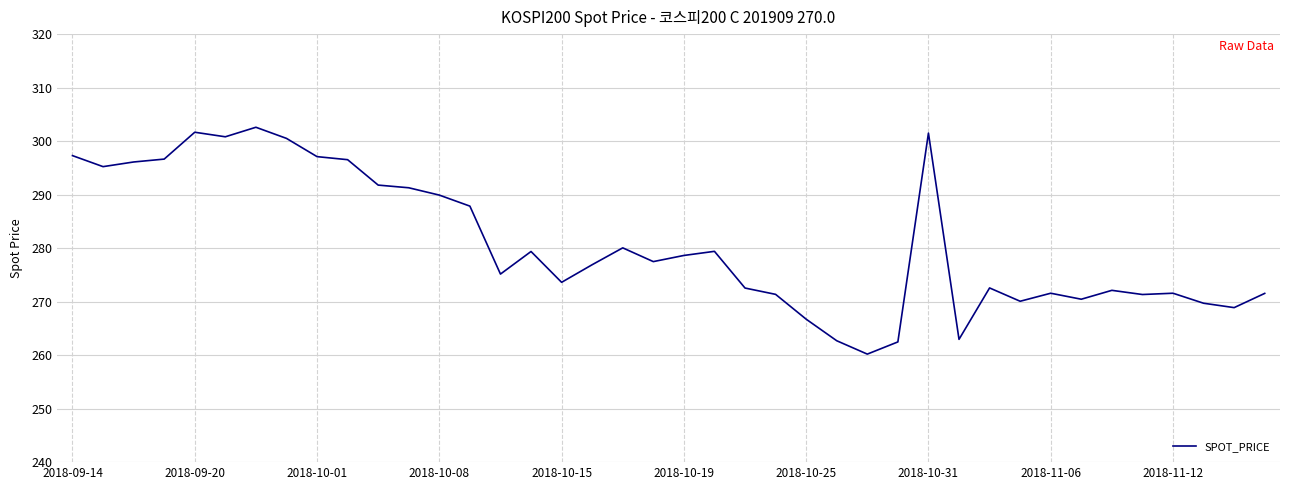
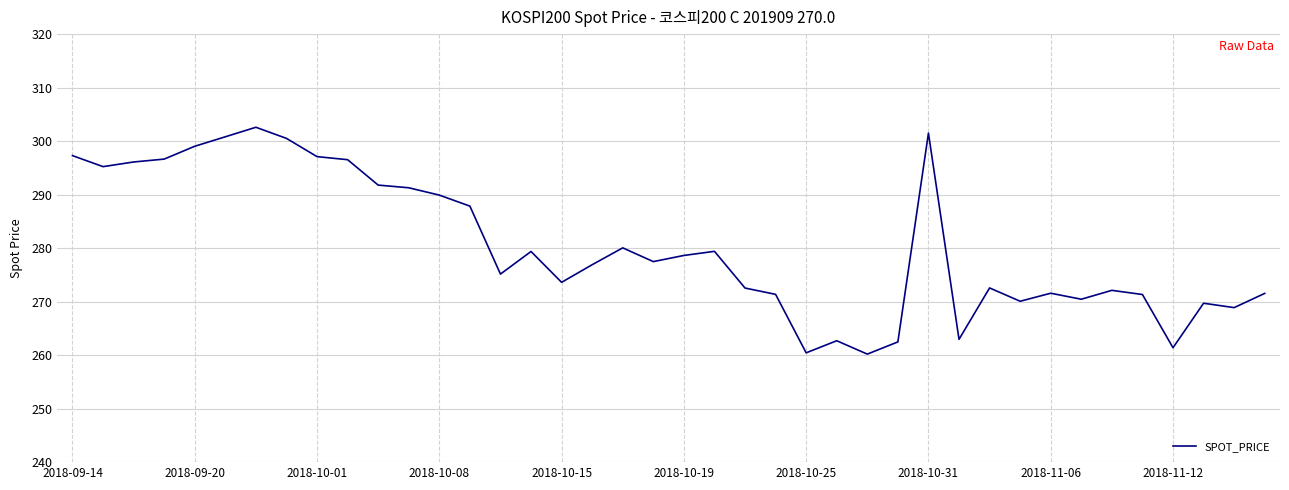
2018-09-20: 302 -> 299
2018-10-25: 267 -> 260
2018-11-12: 272 -> 261
